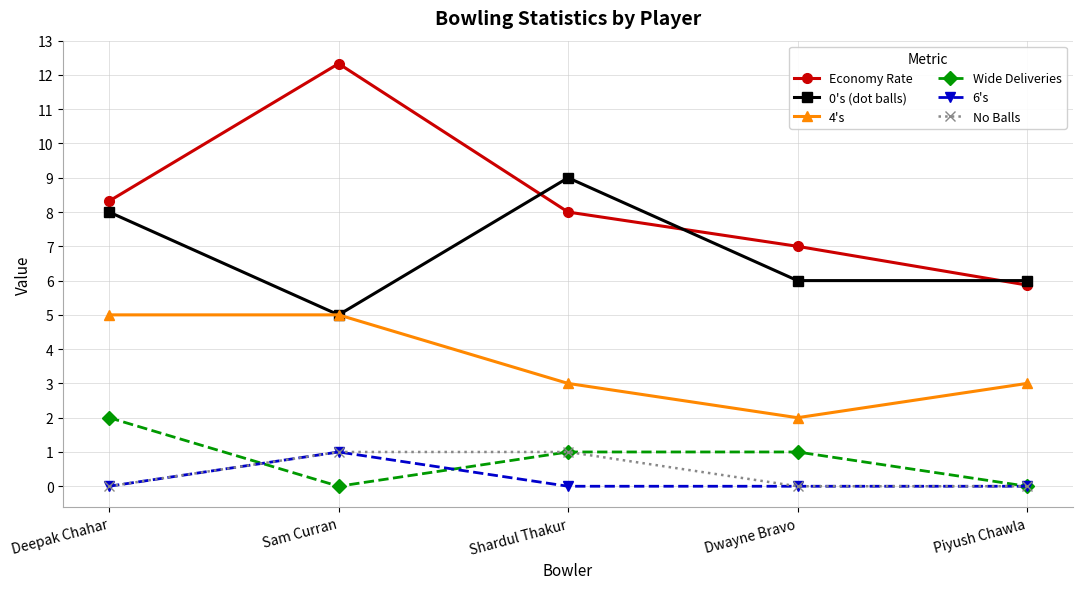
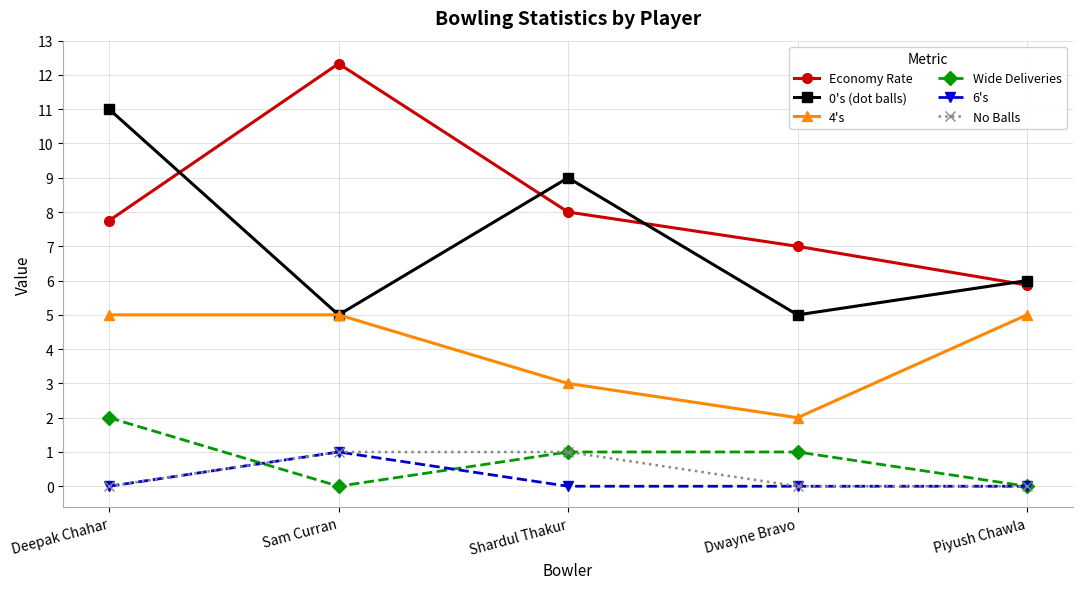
Economy Rate, Deepak Chahar: 8.3 -> 7.8
0's (dot balls), Deepak Chahar: 8 -> 11
0's (dot balls), Dwayne Bravo: 6 -> 5
4's, Piyush Chawla: 3 -> 5
